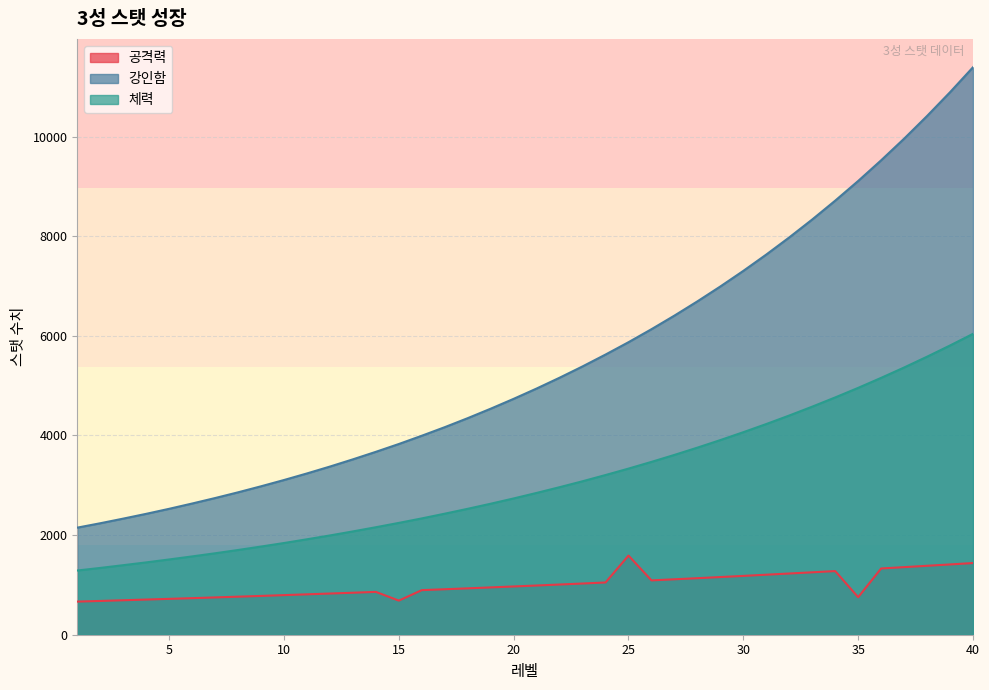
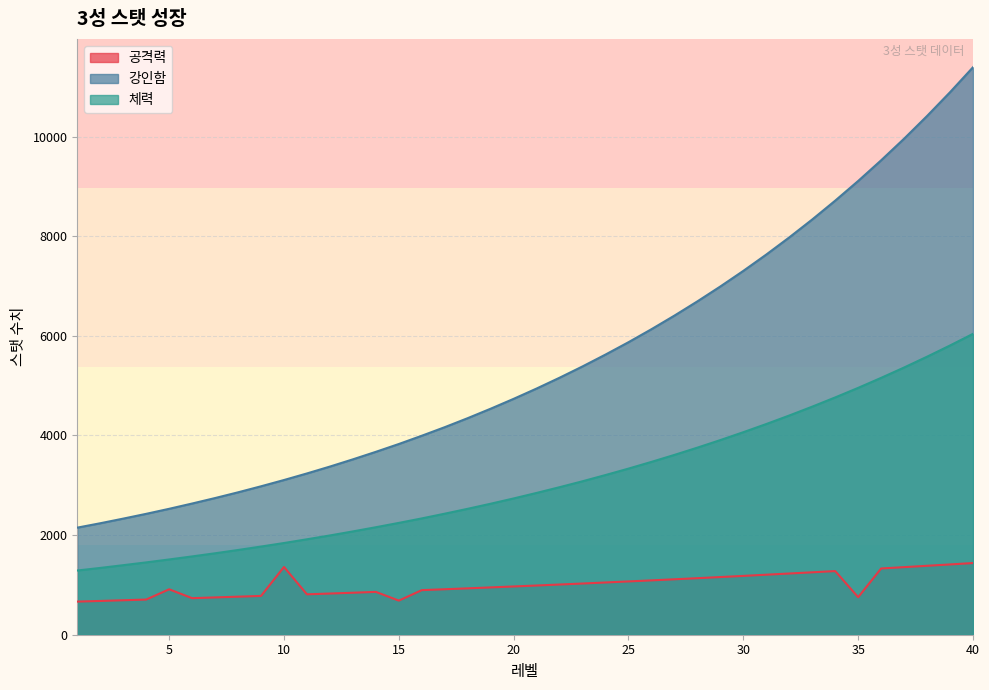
공격력, 5: 700 -> 900
공격력, 10: 800 -> 1400
공격력, 25: 1600 -> 1100
